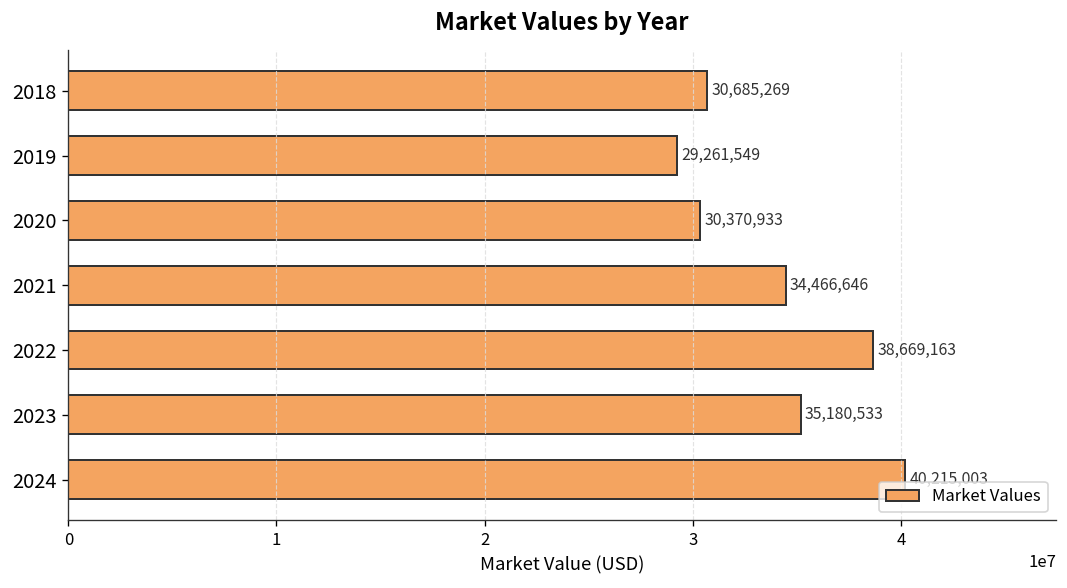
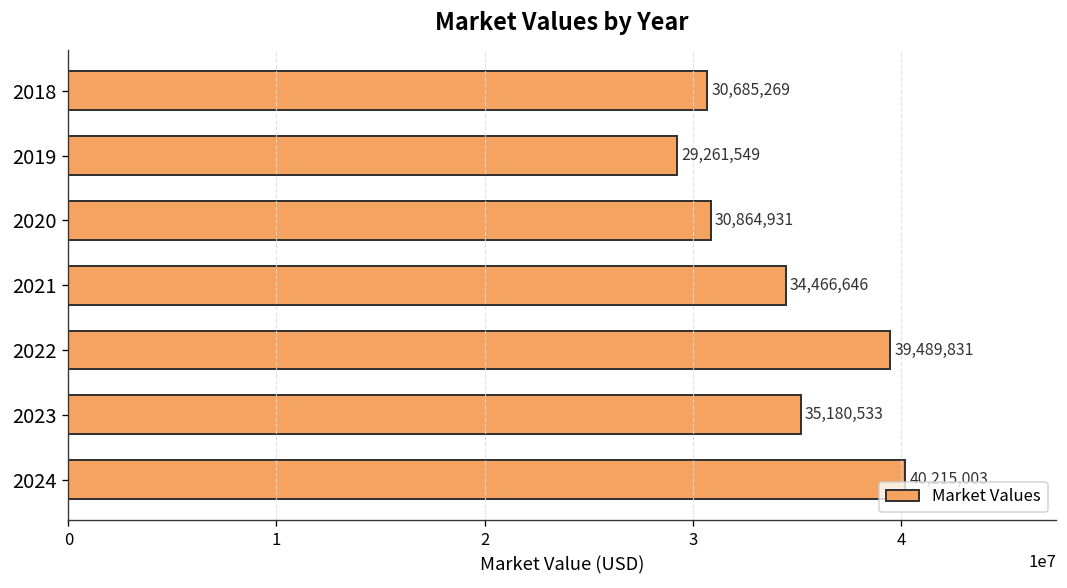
2020: 30,370,933 -> 30,864,931
2022: 38,669,163 -> 39,489,831
